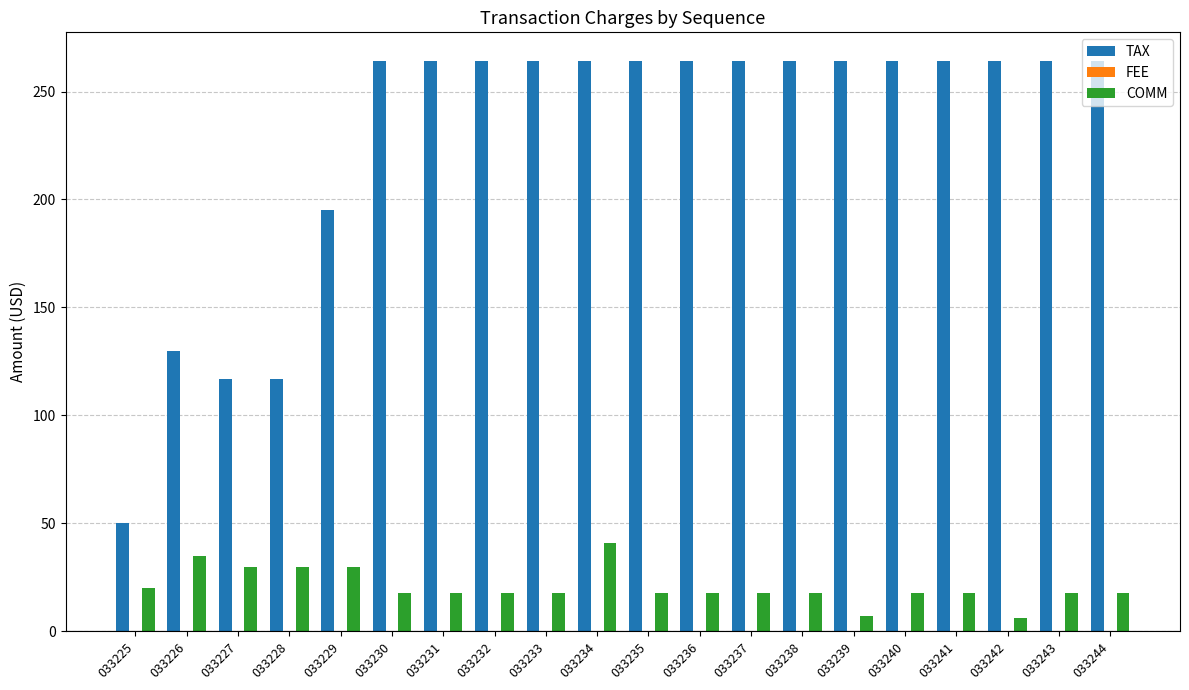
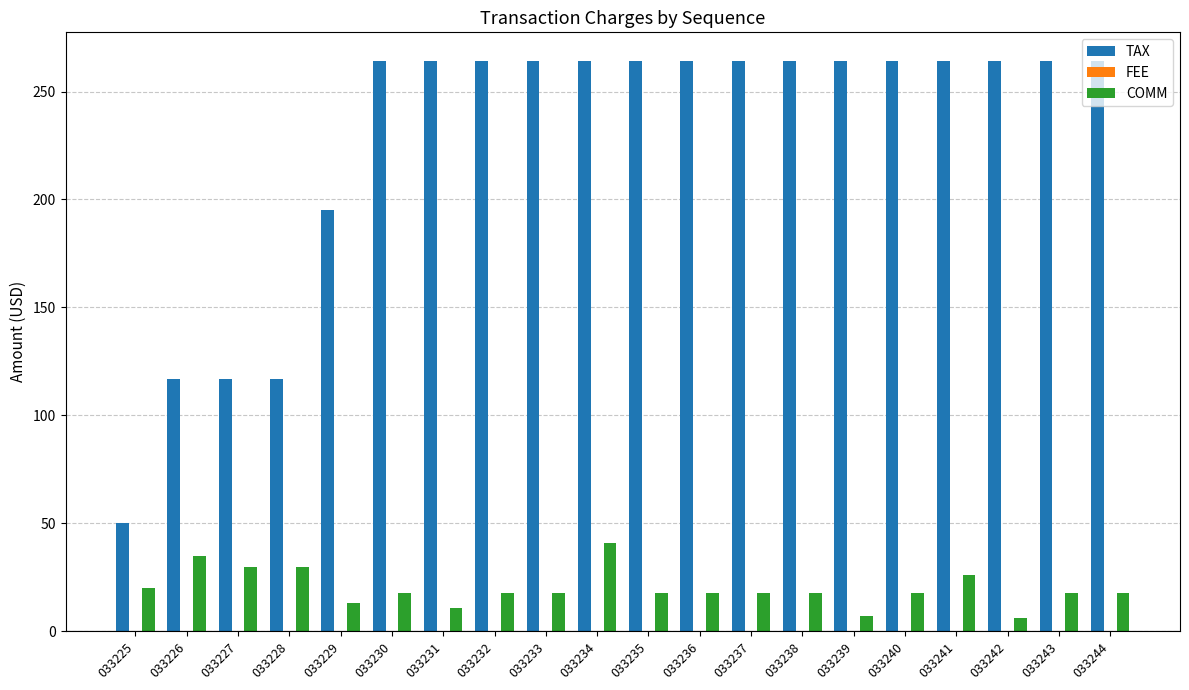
TAX, 033226: 130 -> 117
COMM, 033229: 30 -> 13
COMM, 033231: 18 -> 11
COMM, 033241: 18 -> 26
